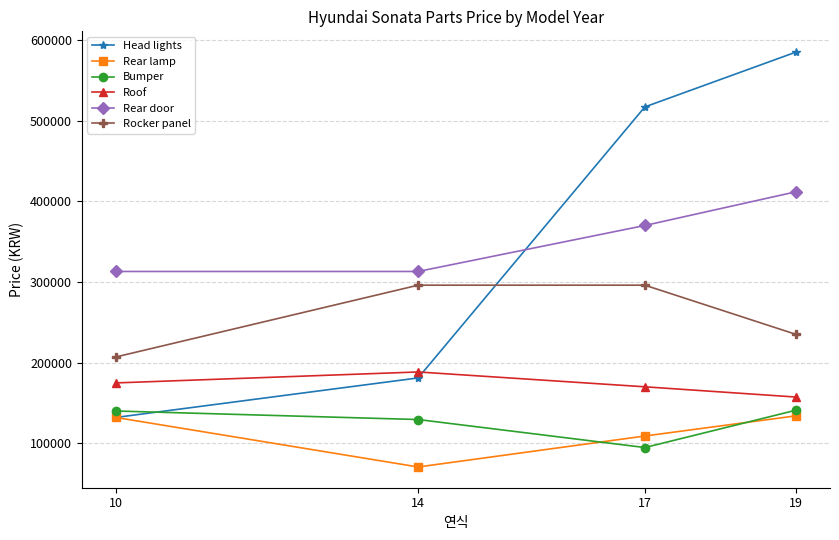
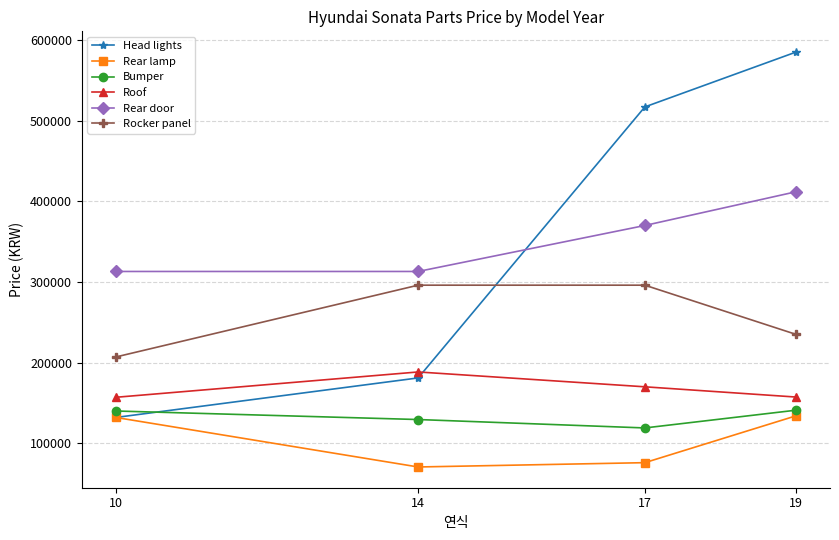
Roof, 10: 170000 -> 160000
Rear lamp, 17: 110000 -> 80000
Bumper, 17: 90000 -> 120000
